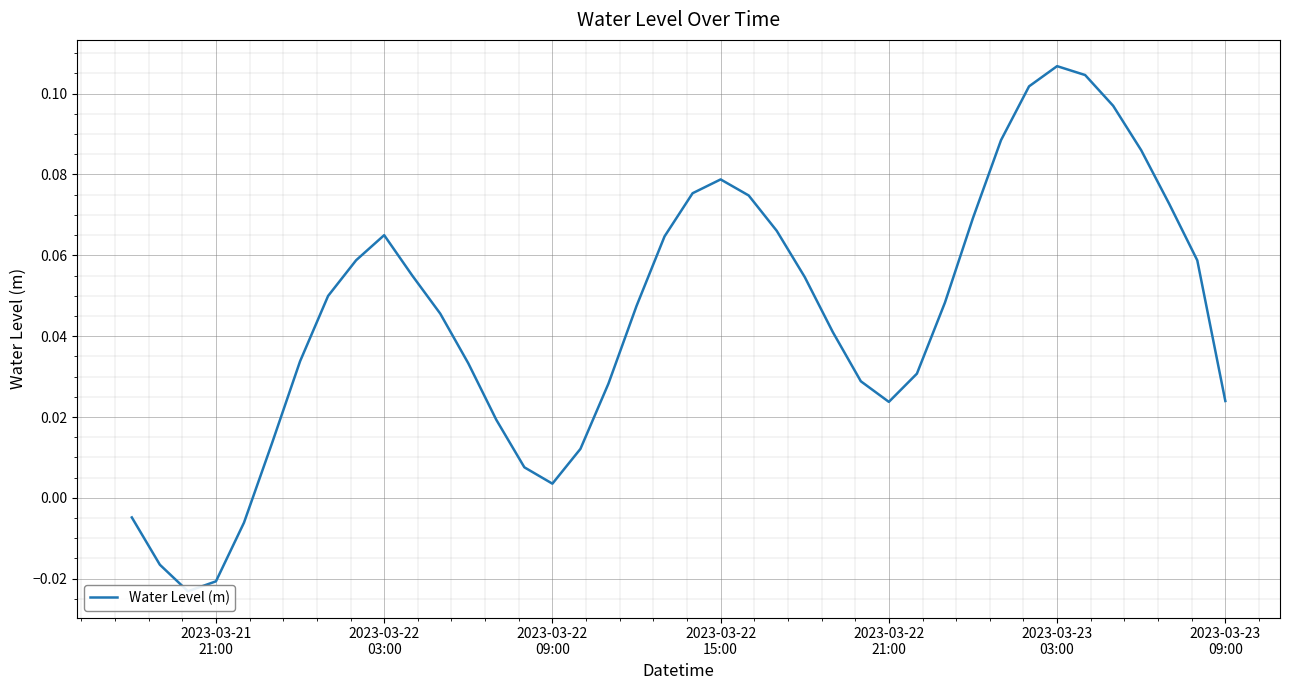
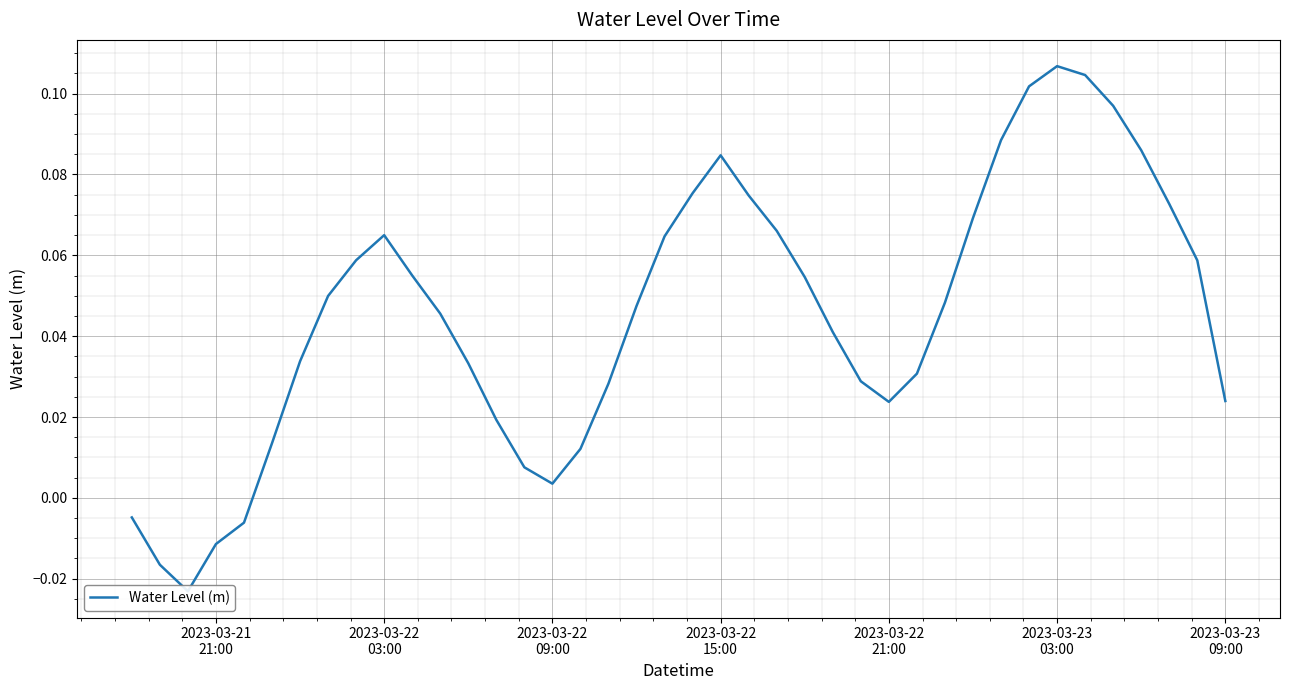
2023-03-21 21:00: -0.021 -> -0.011
2023-03-22 15:00: 0.079 -> 0.085
